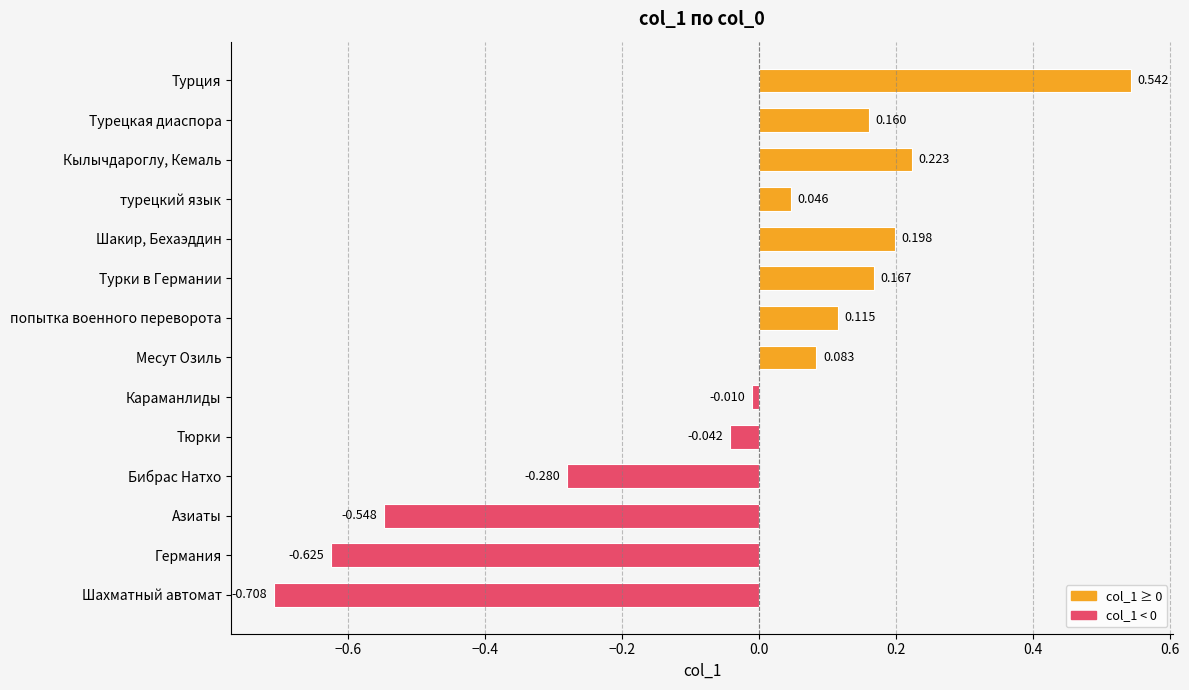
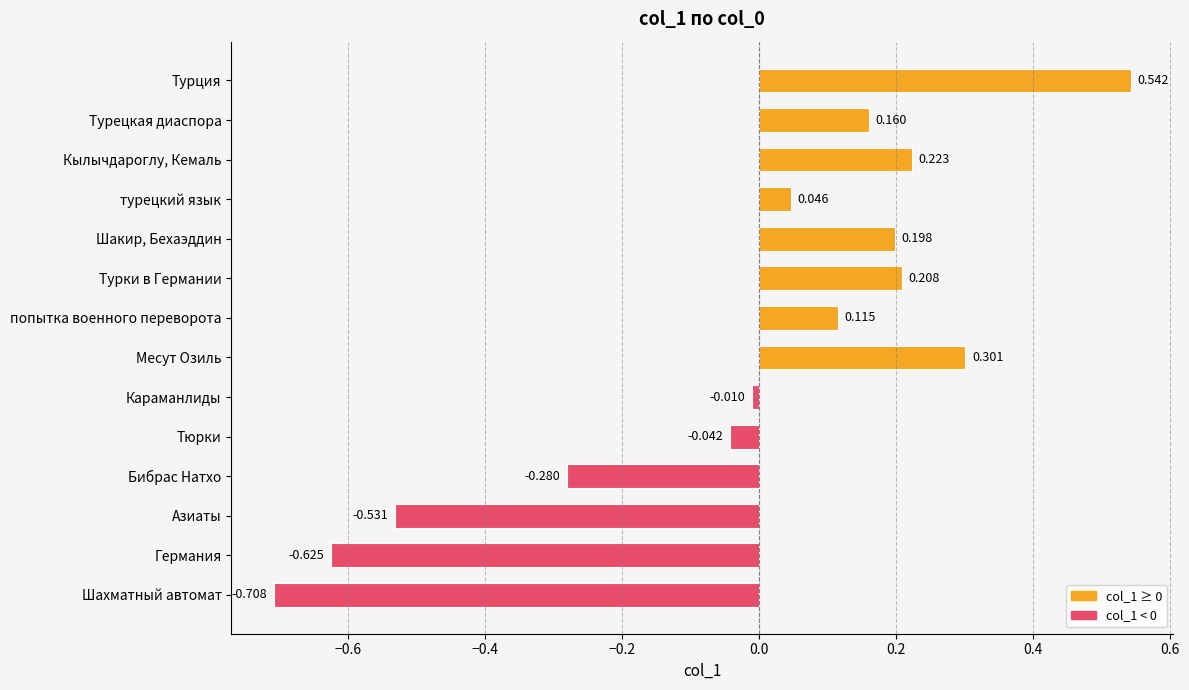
Турки в Германии: 0.167 -> 0.208
Месут Озиль: 0.083 -> 0.301
Азиаты: -0.548 -> -0.531
